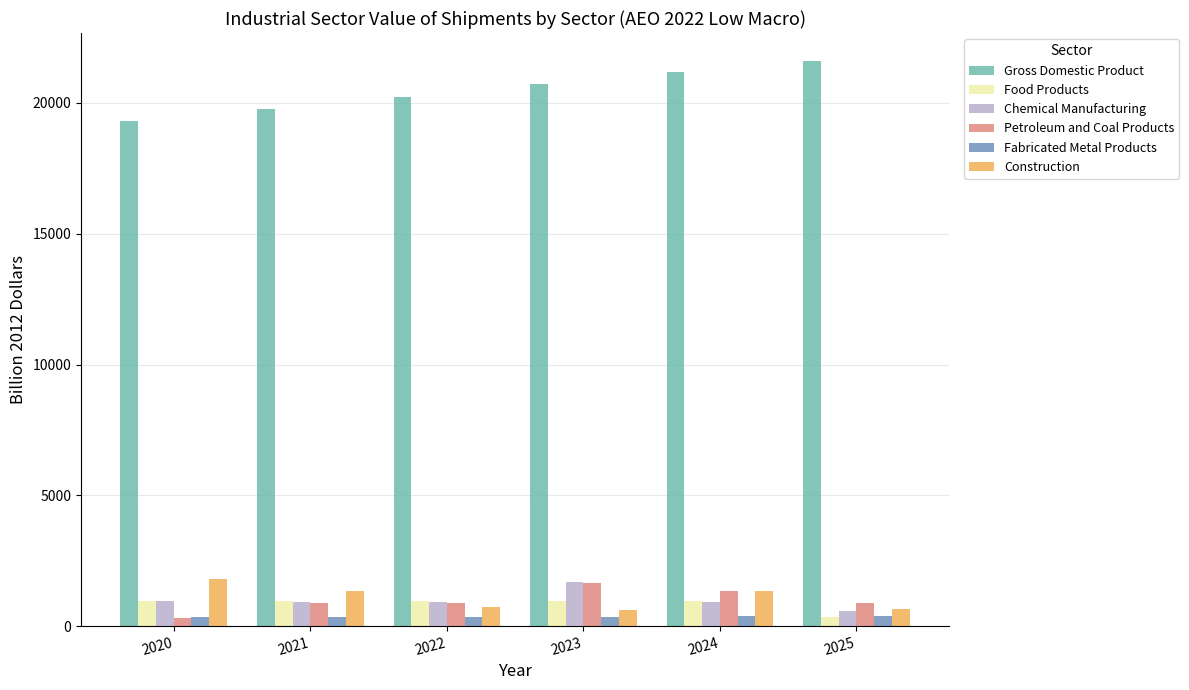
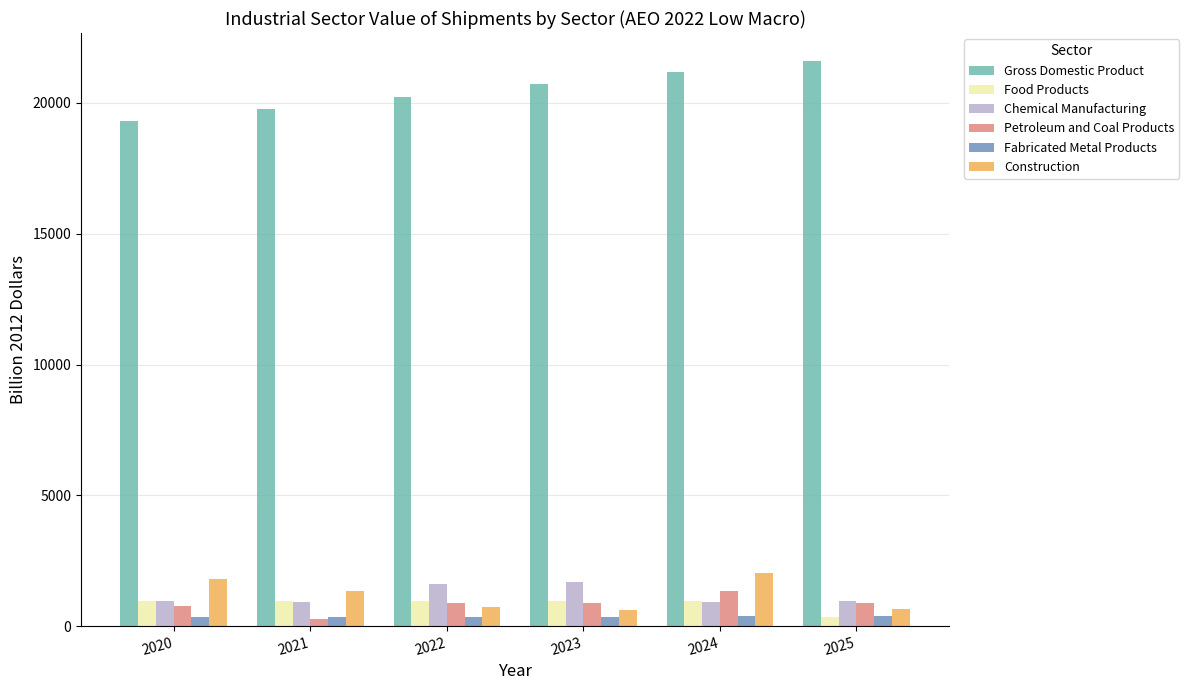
Petroleum and Coal Products, 2020: 300 -> 800
Petroleum and Coal Products, 2021: 900 -> 300
Chemical Manufacturing, 2022: 900 -> 1600
Petroleum and Coal Products, 2023: 1600 -> 900
Construction, 2024: 1300 -> 2000
Chemical Manufacturing, 2025: 600 -> 900
